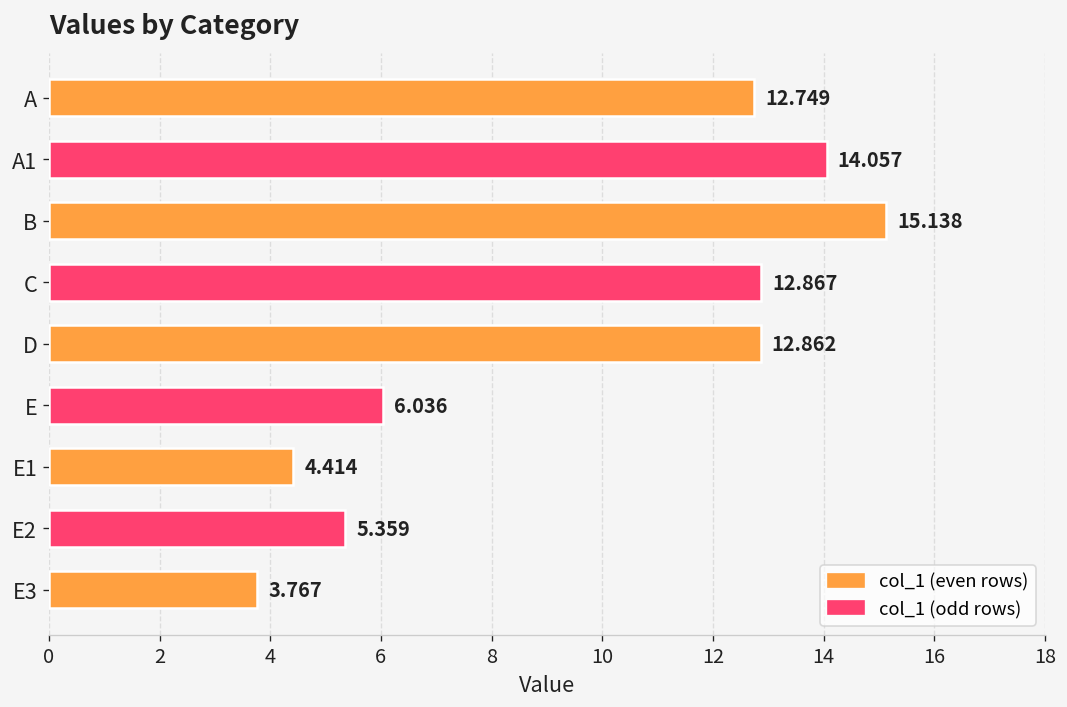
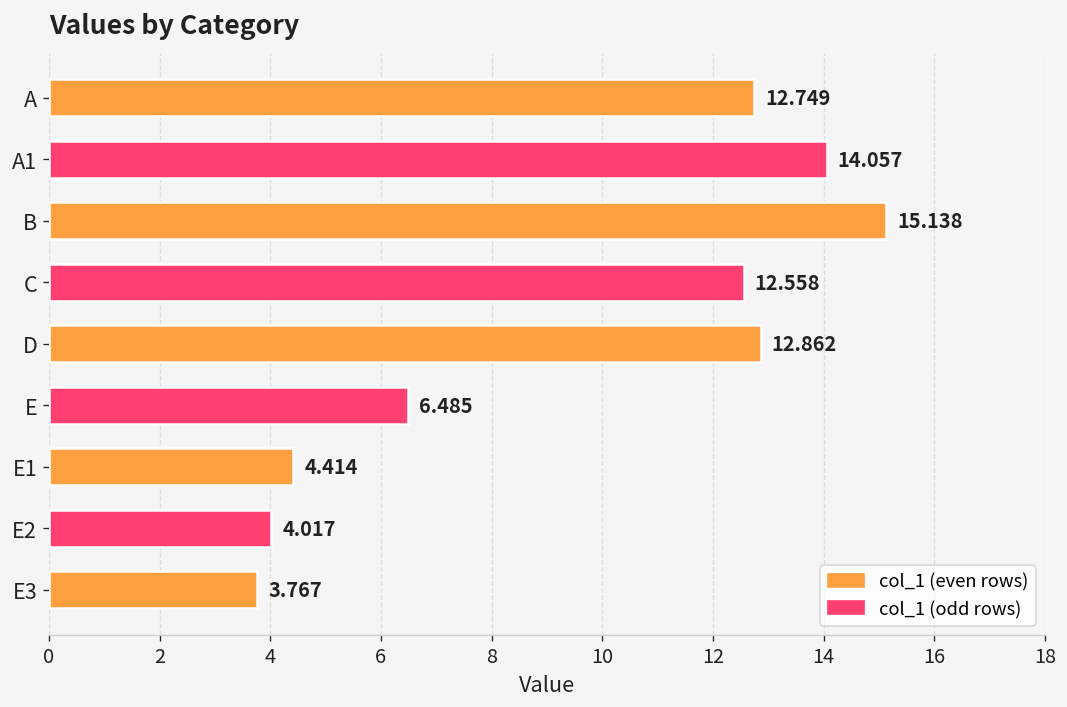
C: 12.867 -> 12.558
E: 6.036 -> 6.485
E2: 5.359 -> 4.017
